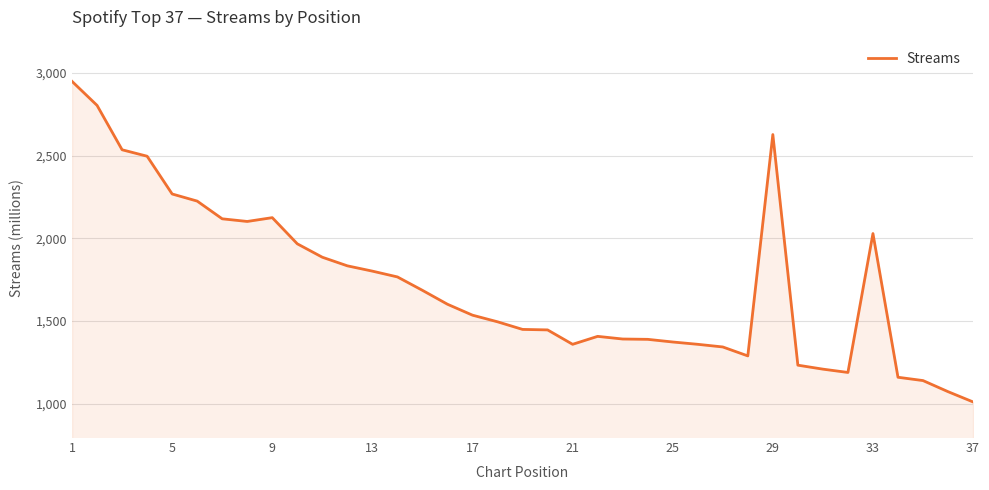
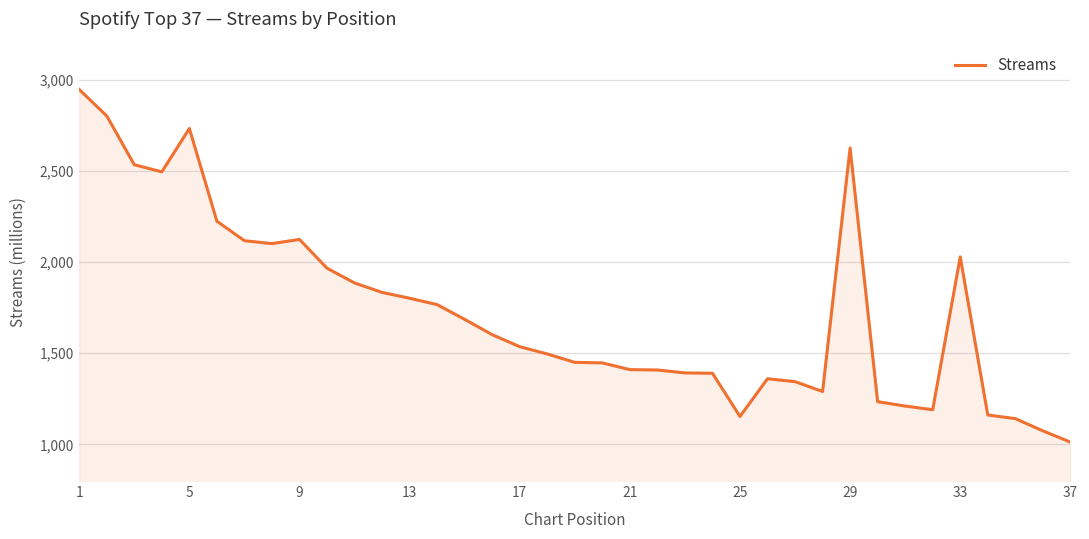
5: 2,270 -> 2,730
21: 1,360 -> 1,410
25: 1,370 -> 1,150
